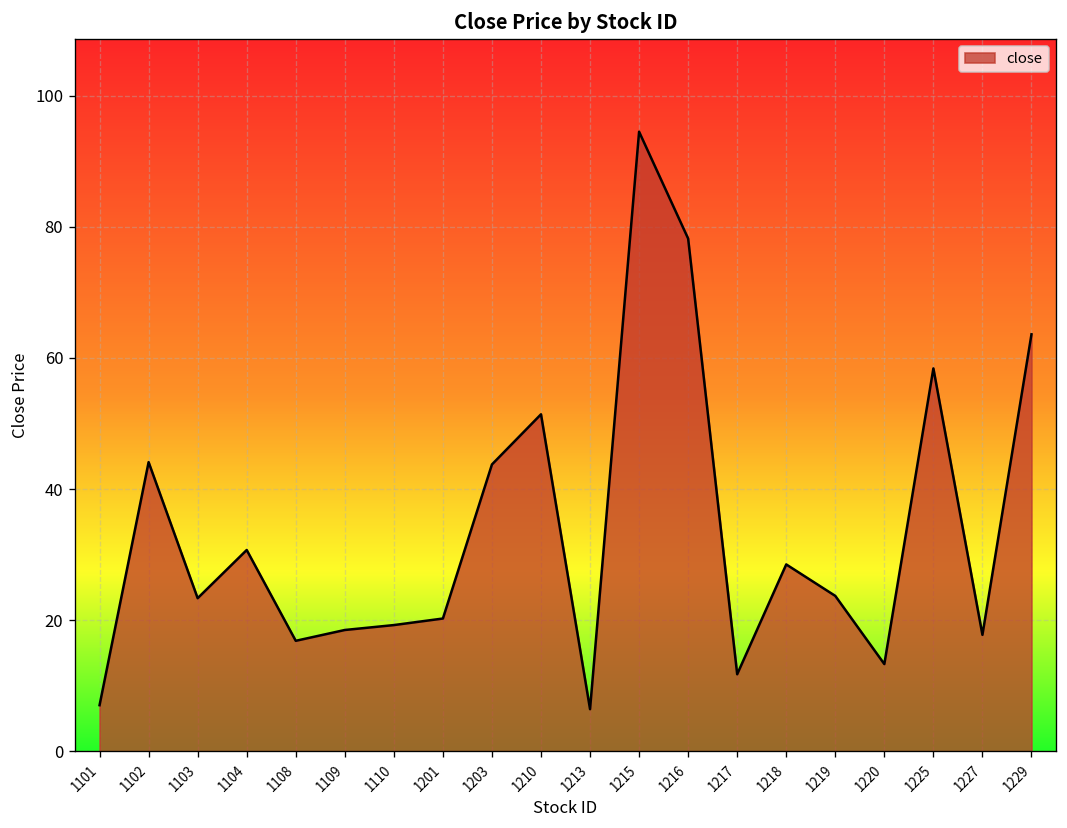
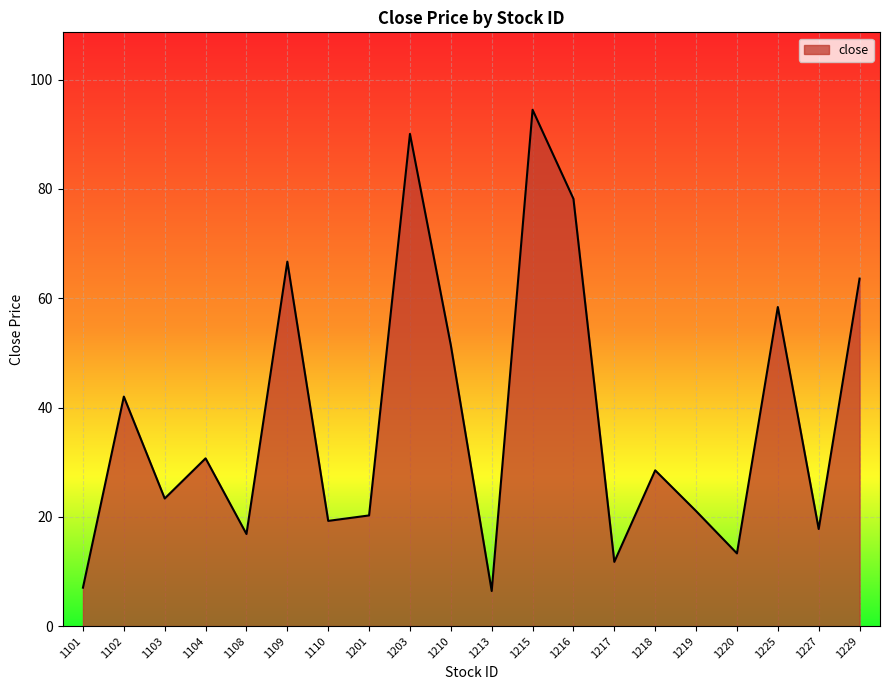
1102: 44 -> 42
1109: 19 -> 67
1203: 44 -> 90
1219: 24 -> 21
